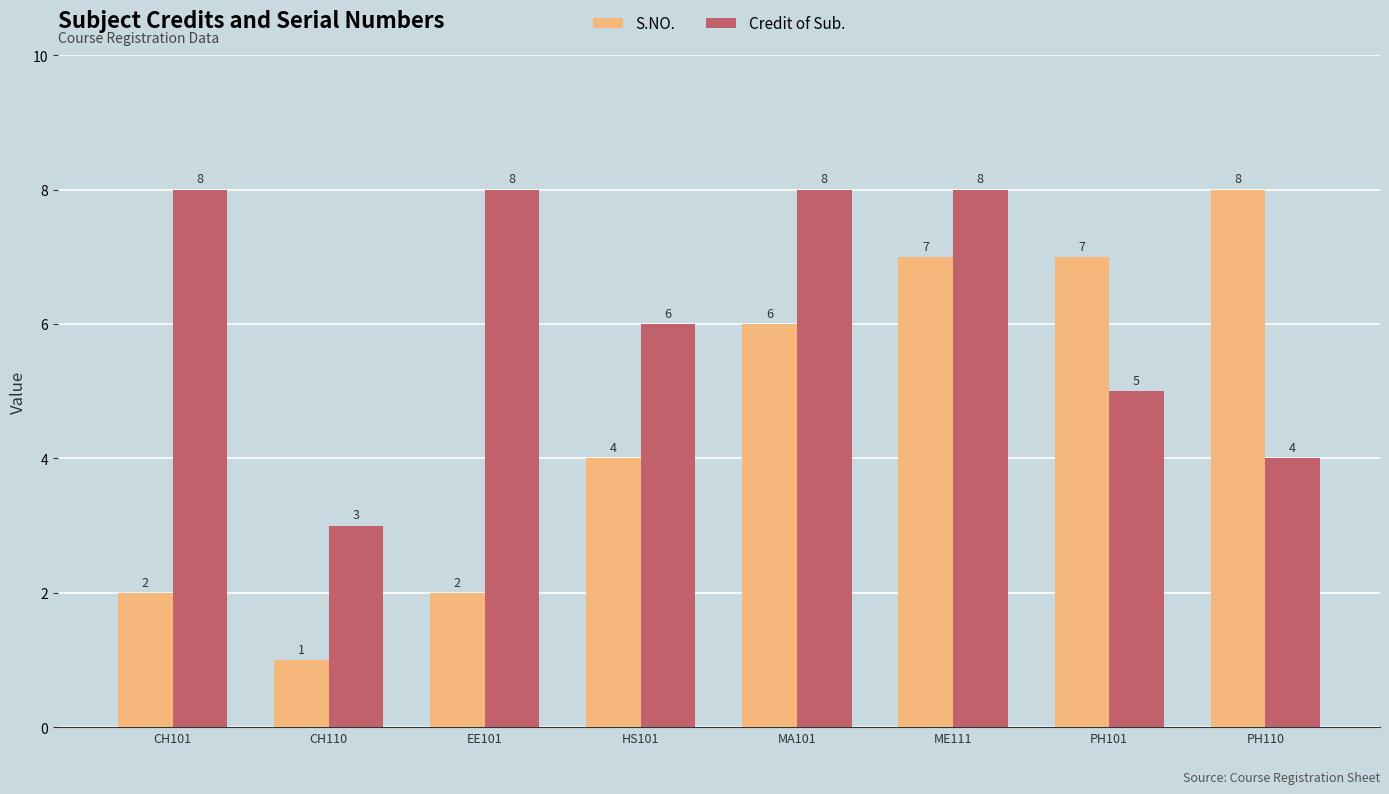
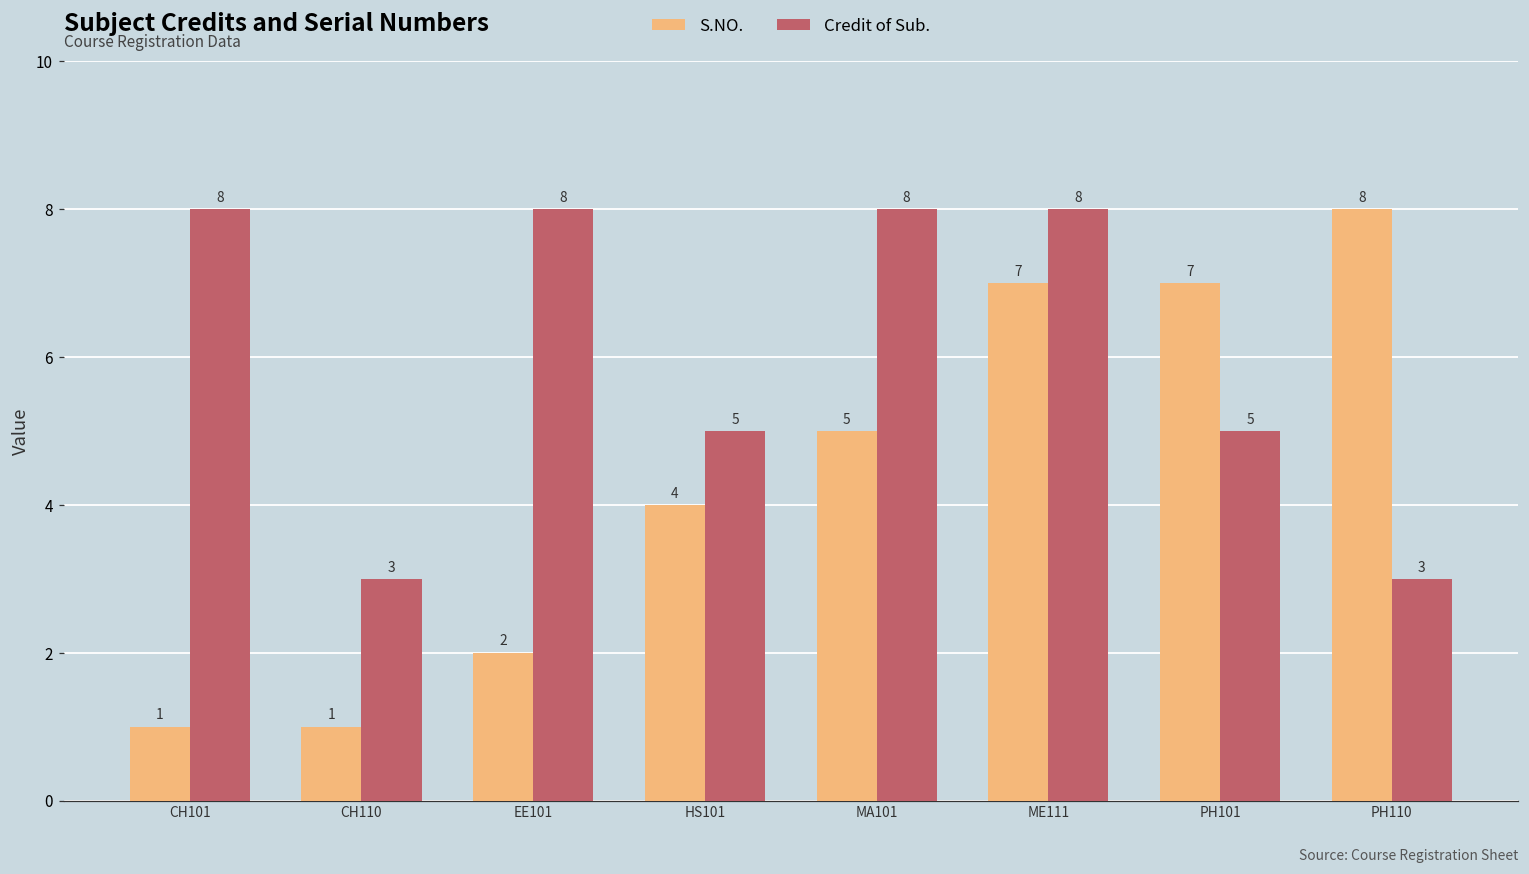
S.NO., CH101: 2 -> 1
Credit of Sub., HS101: 6 -> 5
S.NO., MA101: 6 -> 5
Credit of Sub., PH110: 4 -> 3
